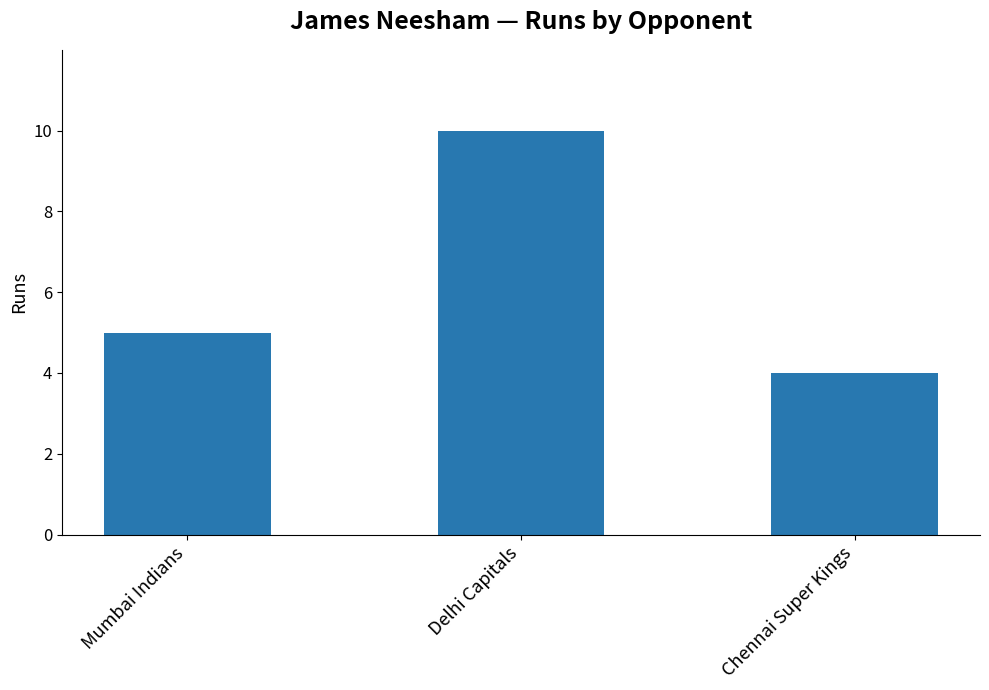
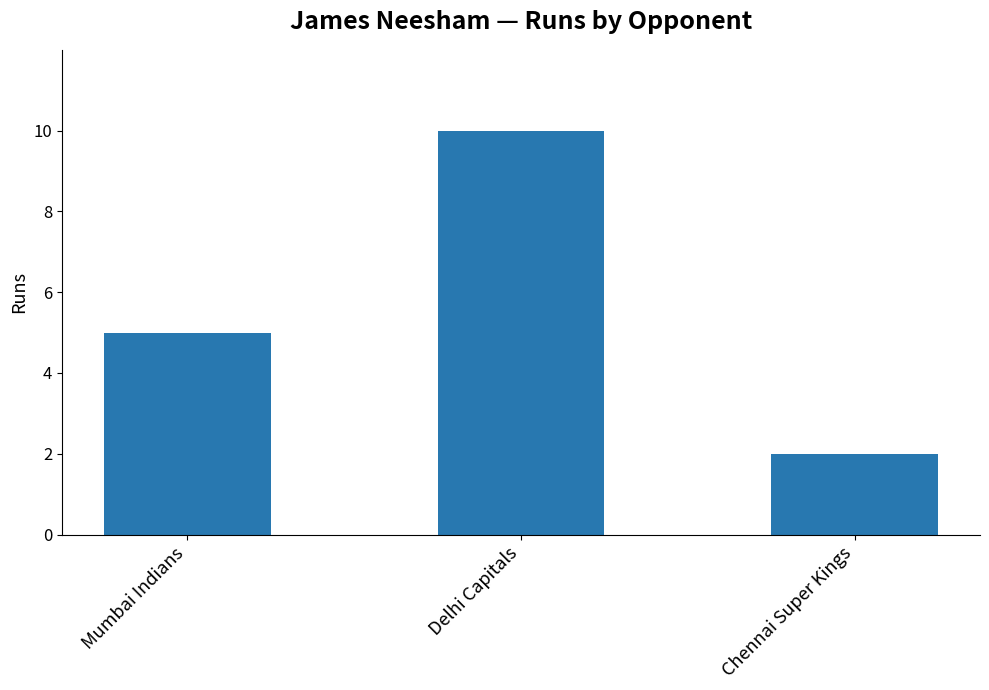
Chennai Super Kings: 4 -> 2
